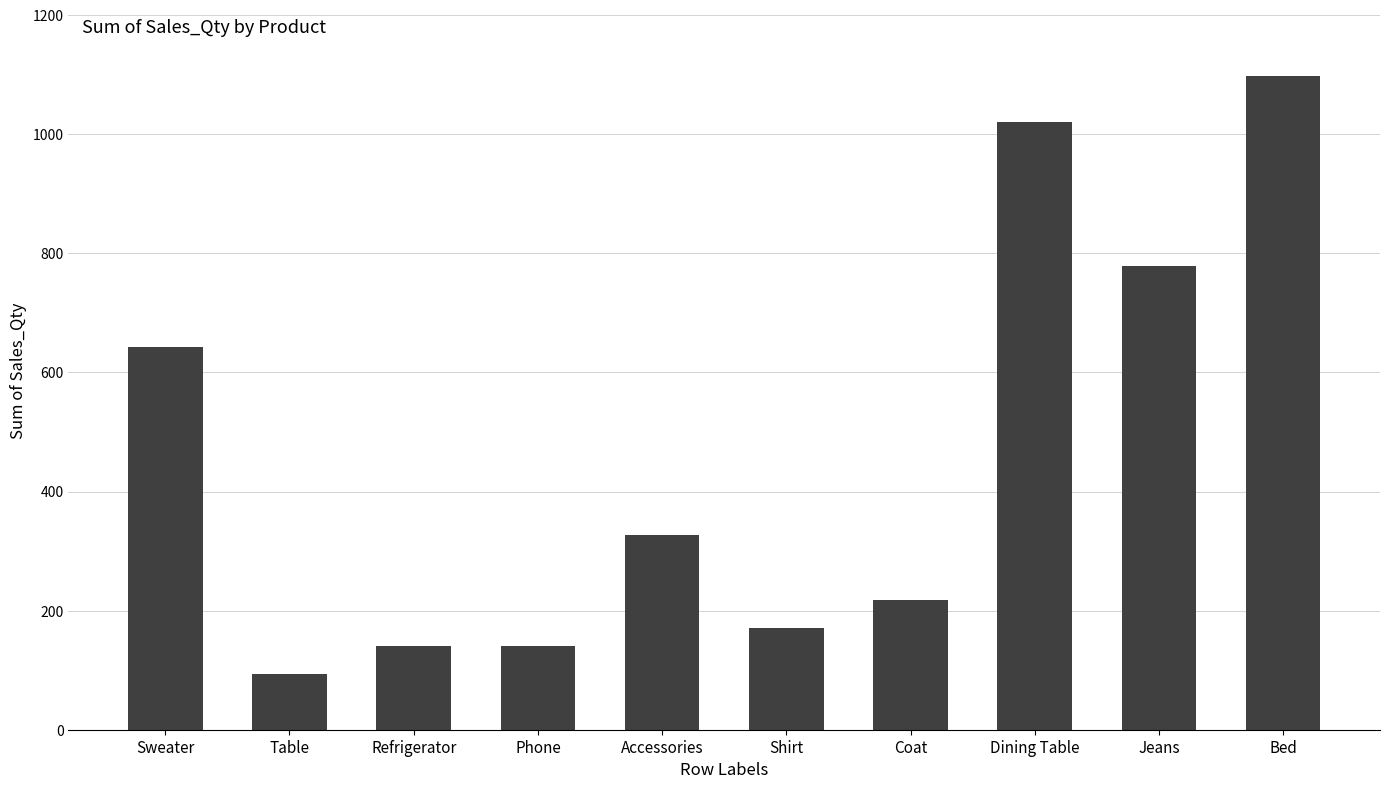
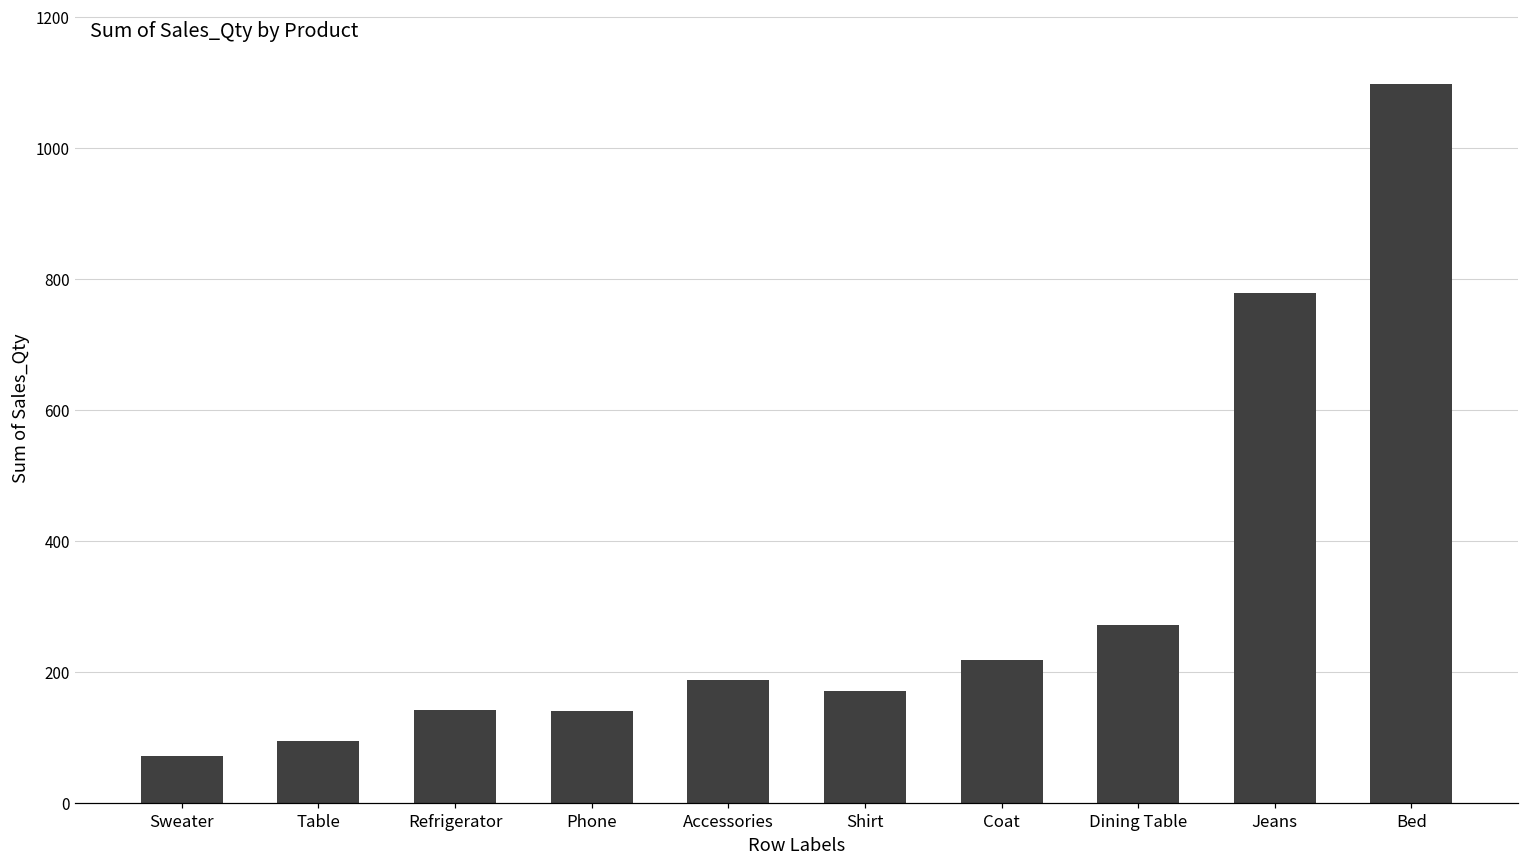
Sweater: 640 -> 70
Accessories: 330 -> 190
Dining Table: 1020 -> 270
